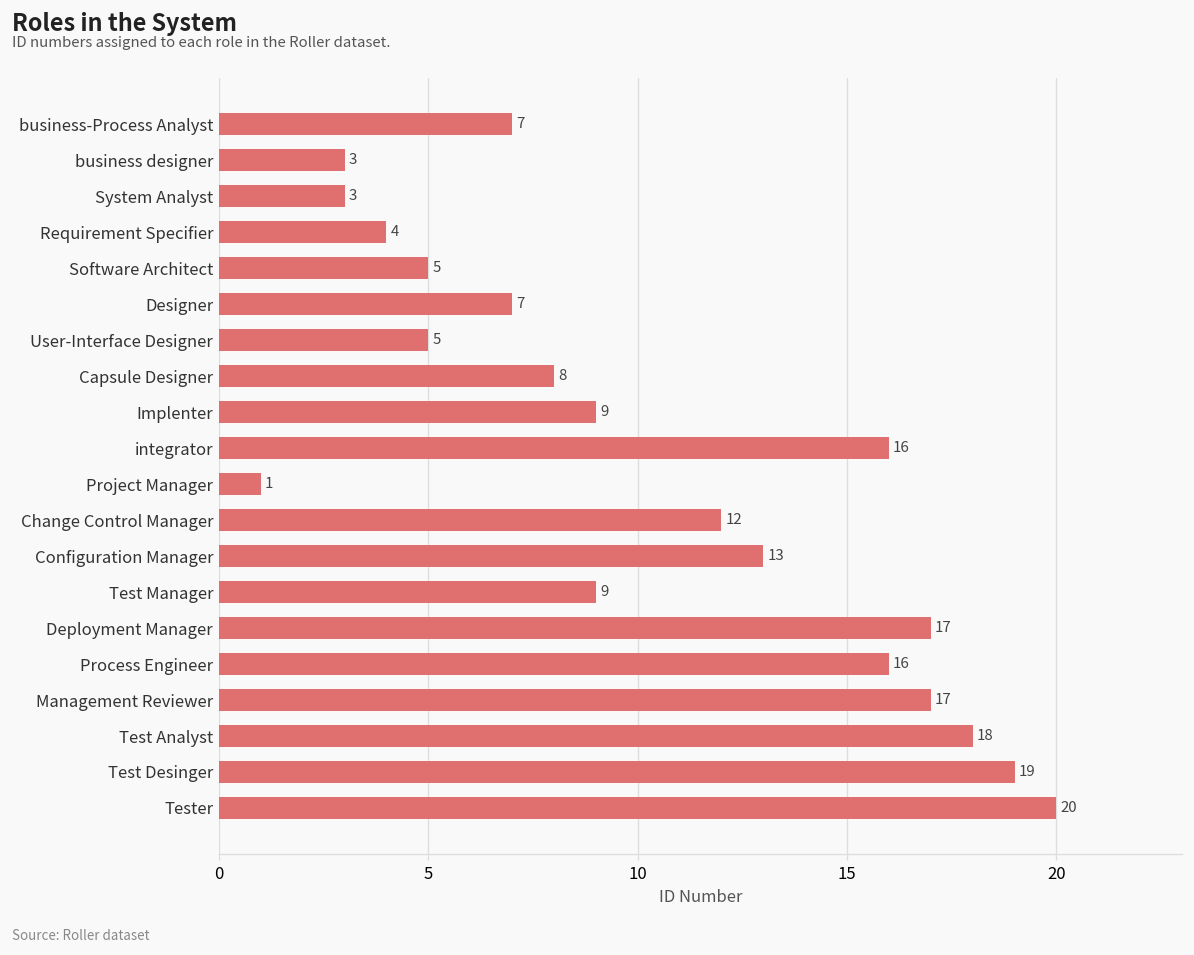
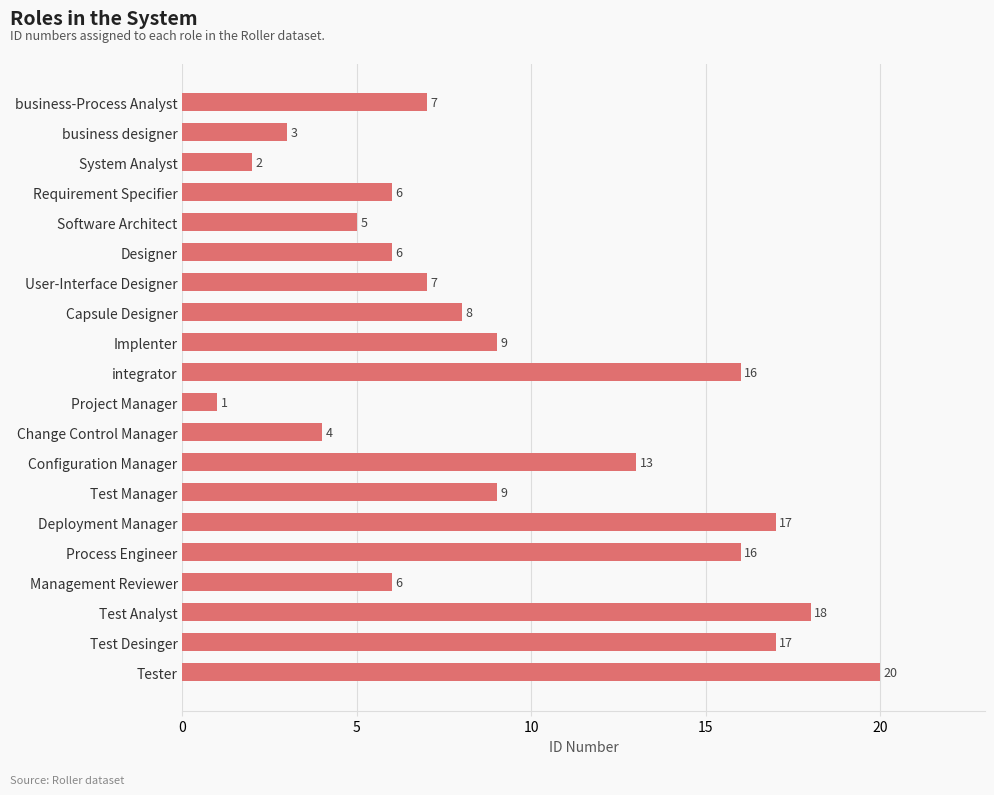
System Analyst: 3 -> 2
Requirement Specifier: 4 -> 6
Designer: 7 -> 6
User-Interface Designer: 5 -> 7
Change Control Manager: 12 -> 4
Management Reviewer: 17 -> 6
Test Desinger: 19 -> 17
